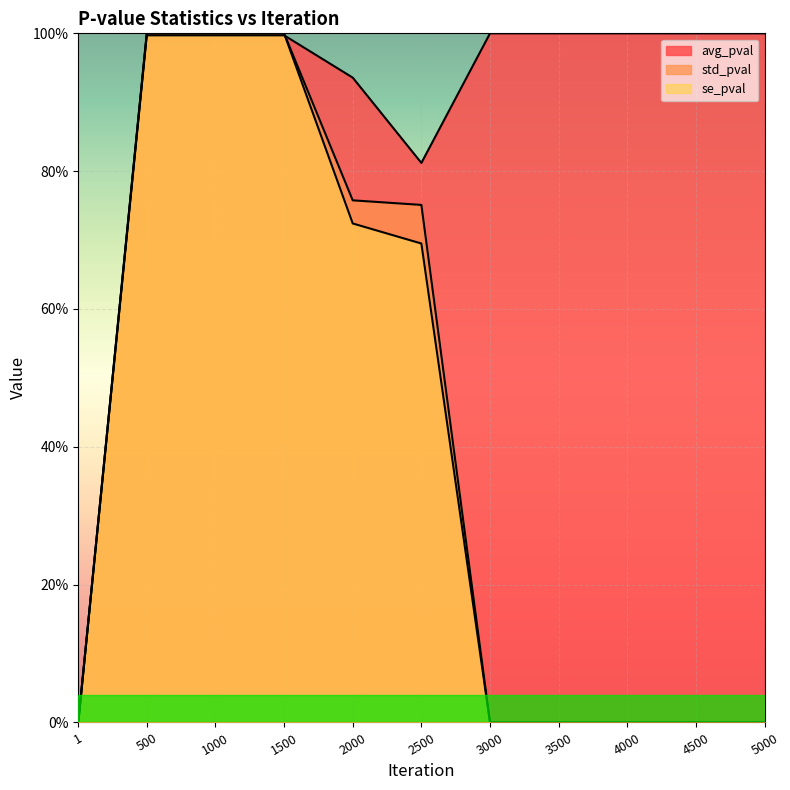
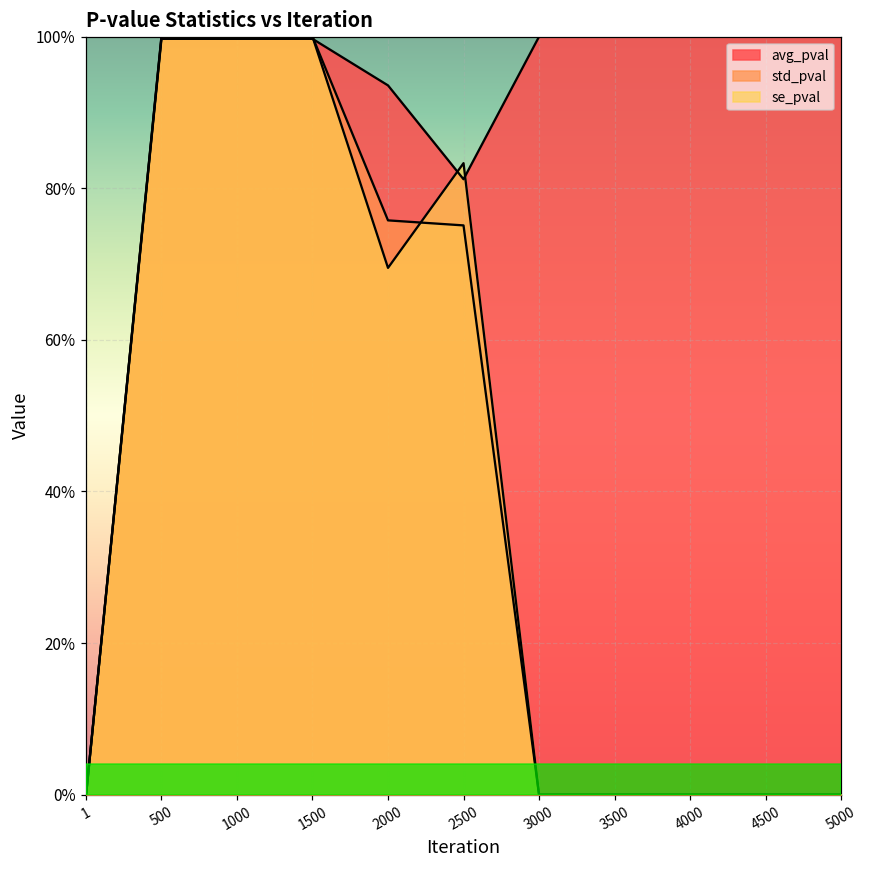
se_pval, 2000: 72% -> 69%
se_pval, 2500: 69% -> 83%
